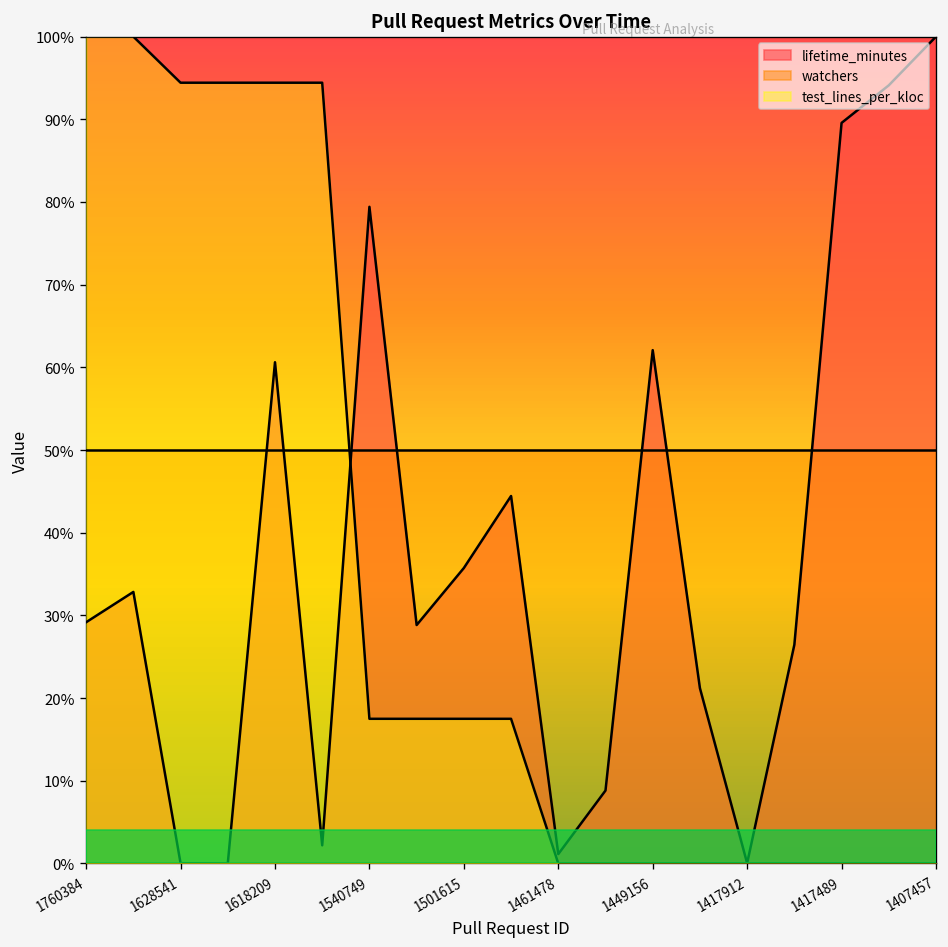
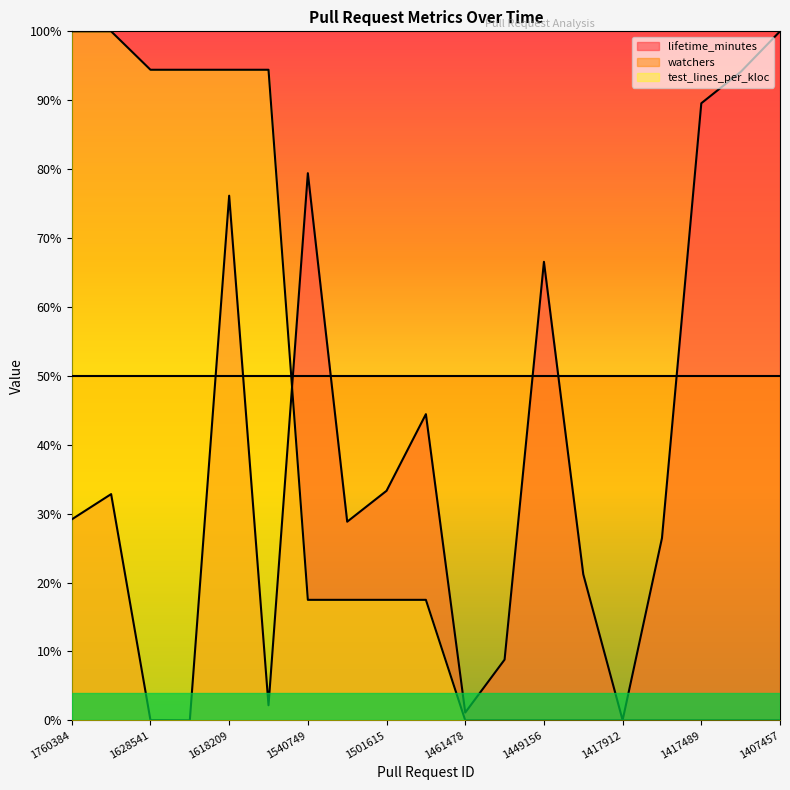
lifetime_minutes, 1618209: 61% -> 76%
lifetime_minutes, 1501615: 36% -> 33%
lifetime_minutes, 1449156: 62% -> 67%
